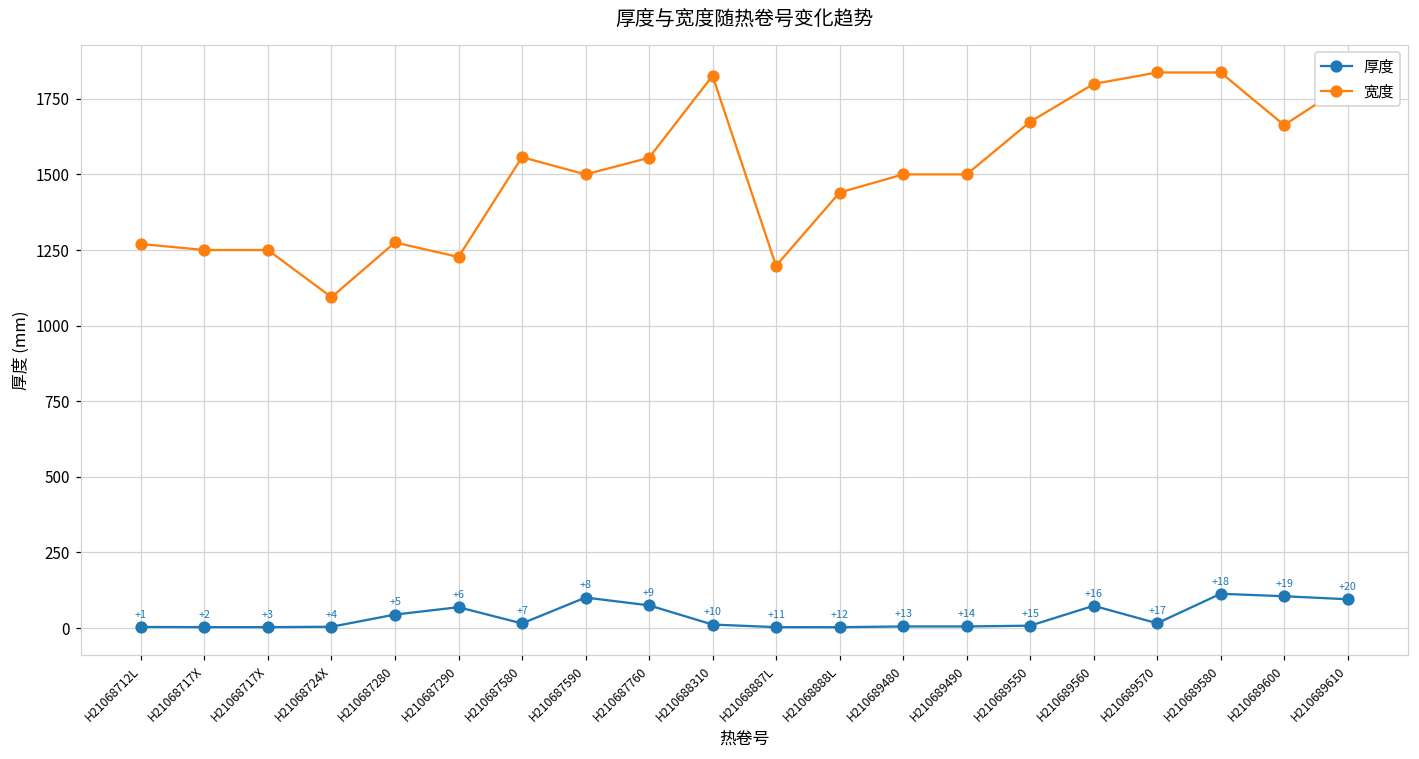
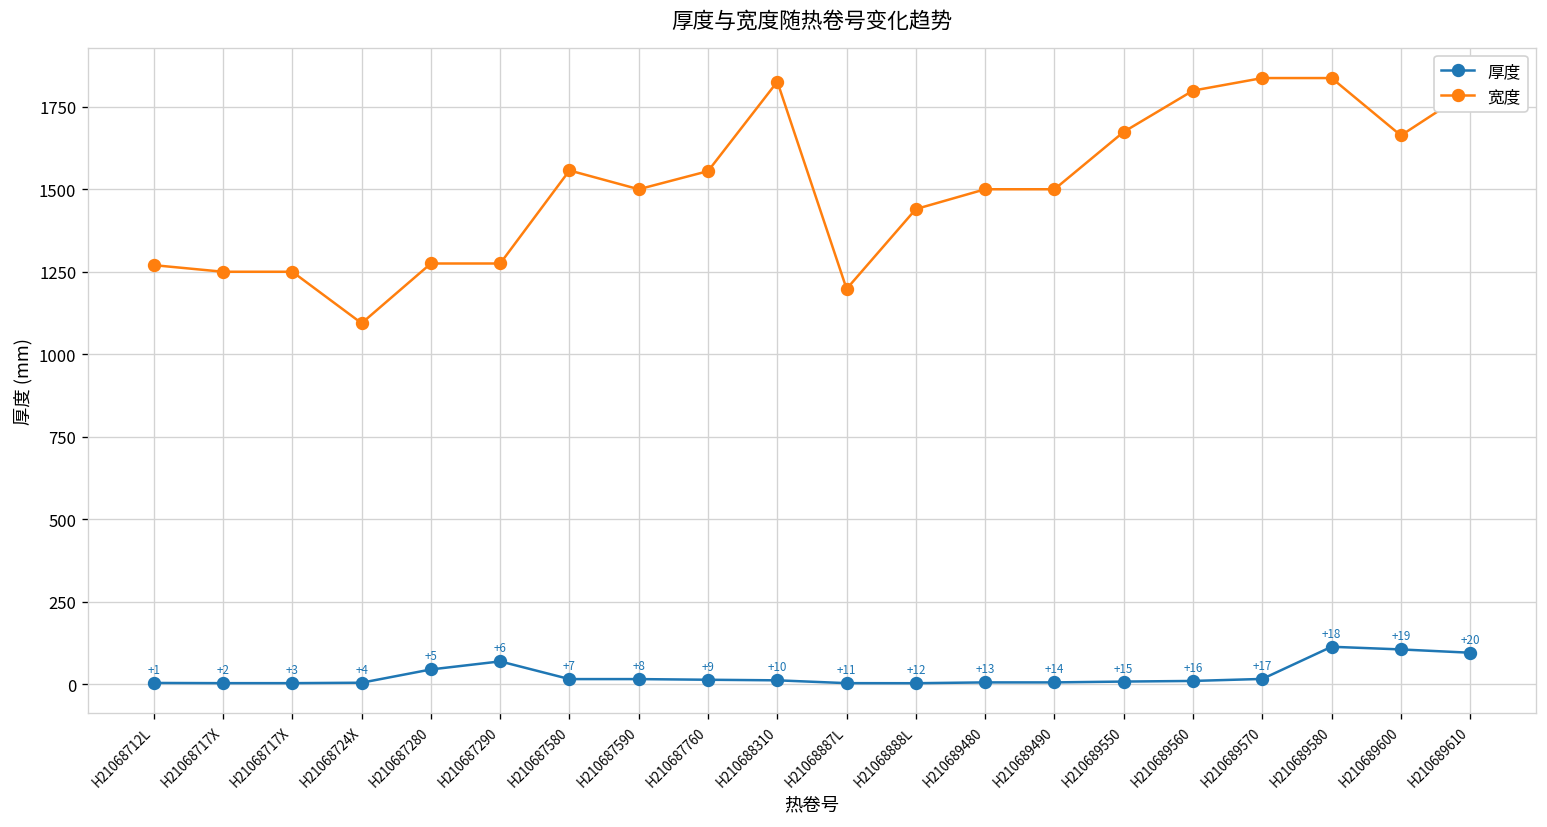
宽度, H210687290: 1230 -> 1280
厚度, H210687590: 100 -> 20
厚度, H210687760: 80 -> 10
厚度, H210689560: 70 -> 10
